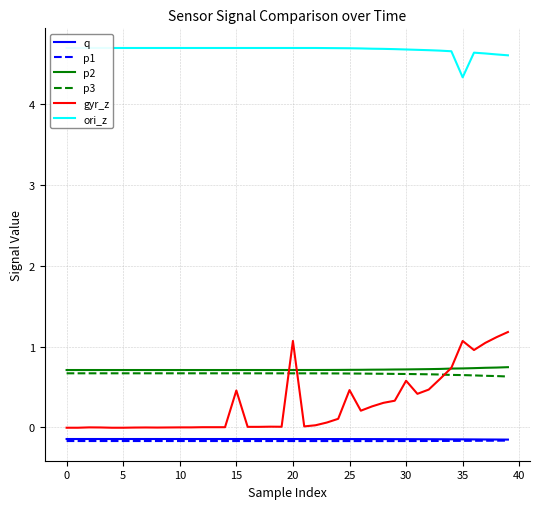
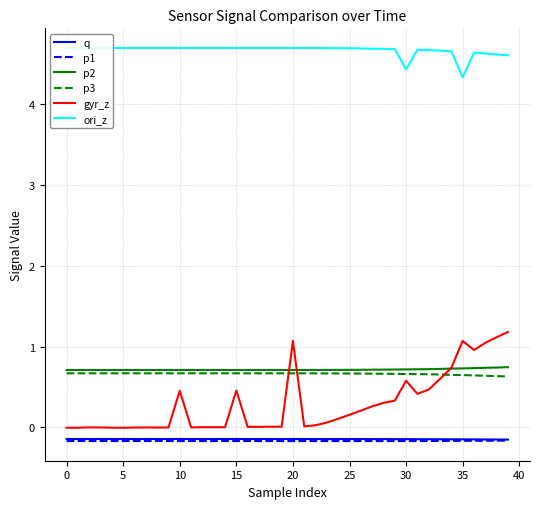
gyr_z, 10: 0.0 -> 0.5
gyr_z, 25: 0.5 -> 0.2
ori_z, 30: 4.7 -> 4.4
